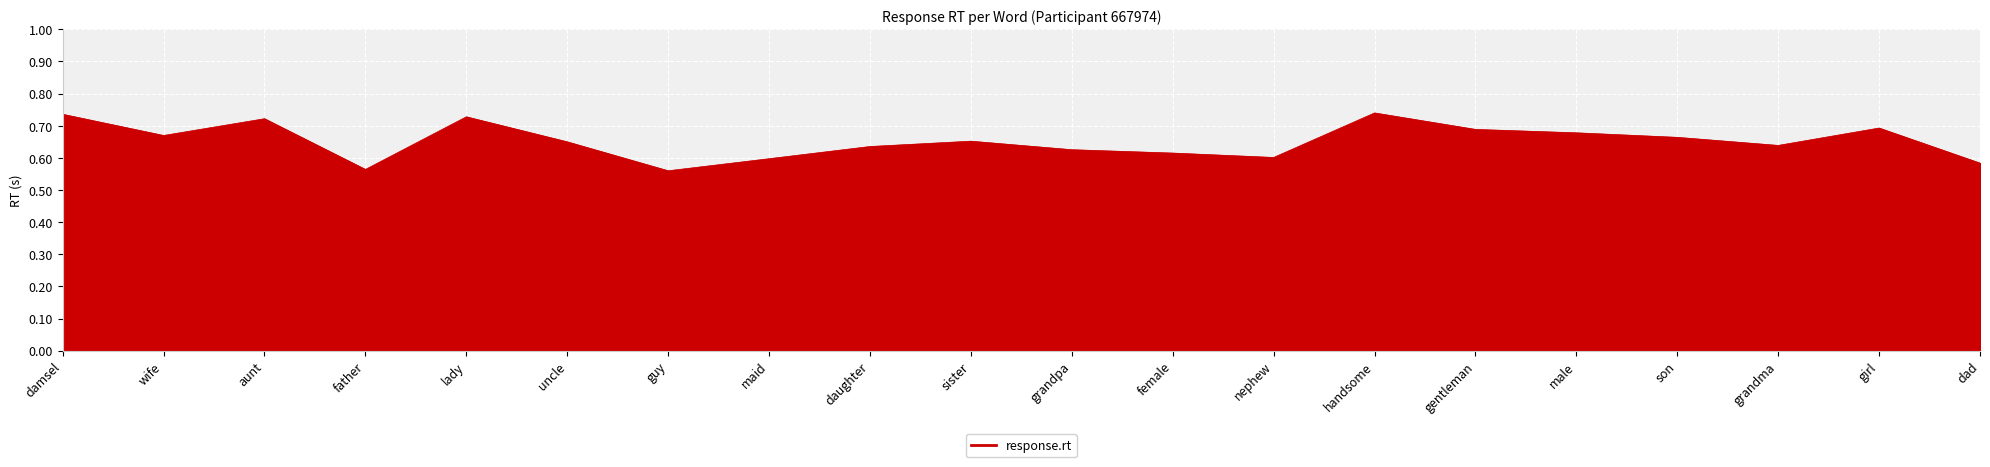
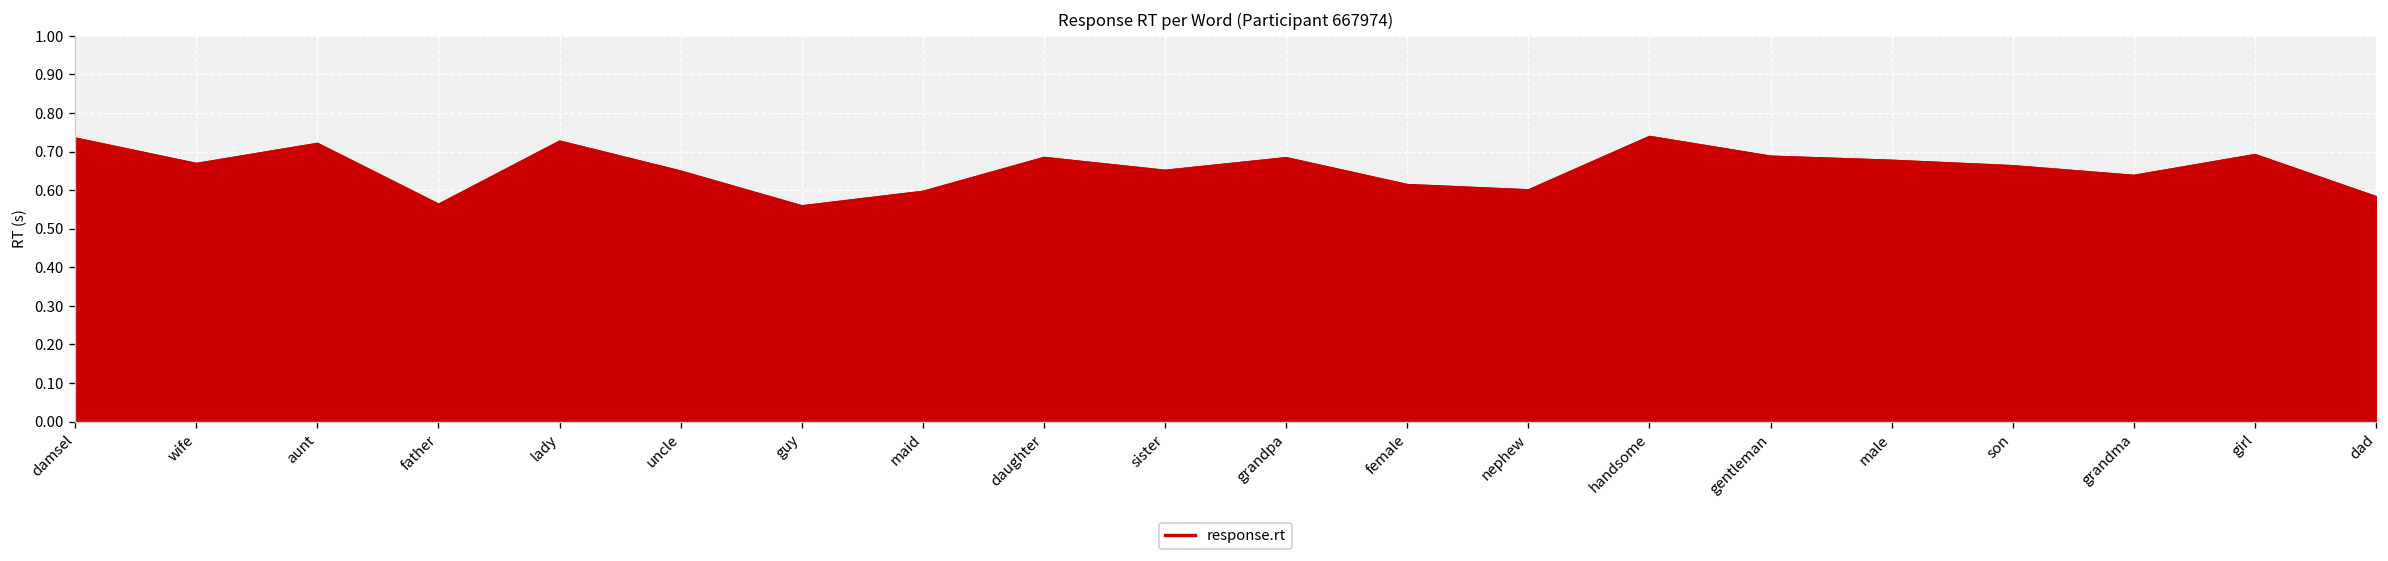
daughter: 0.64 -> 0.69
grandpa: 0.63 -> 0.68
